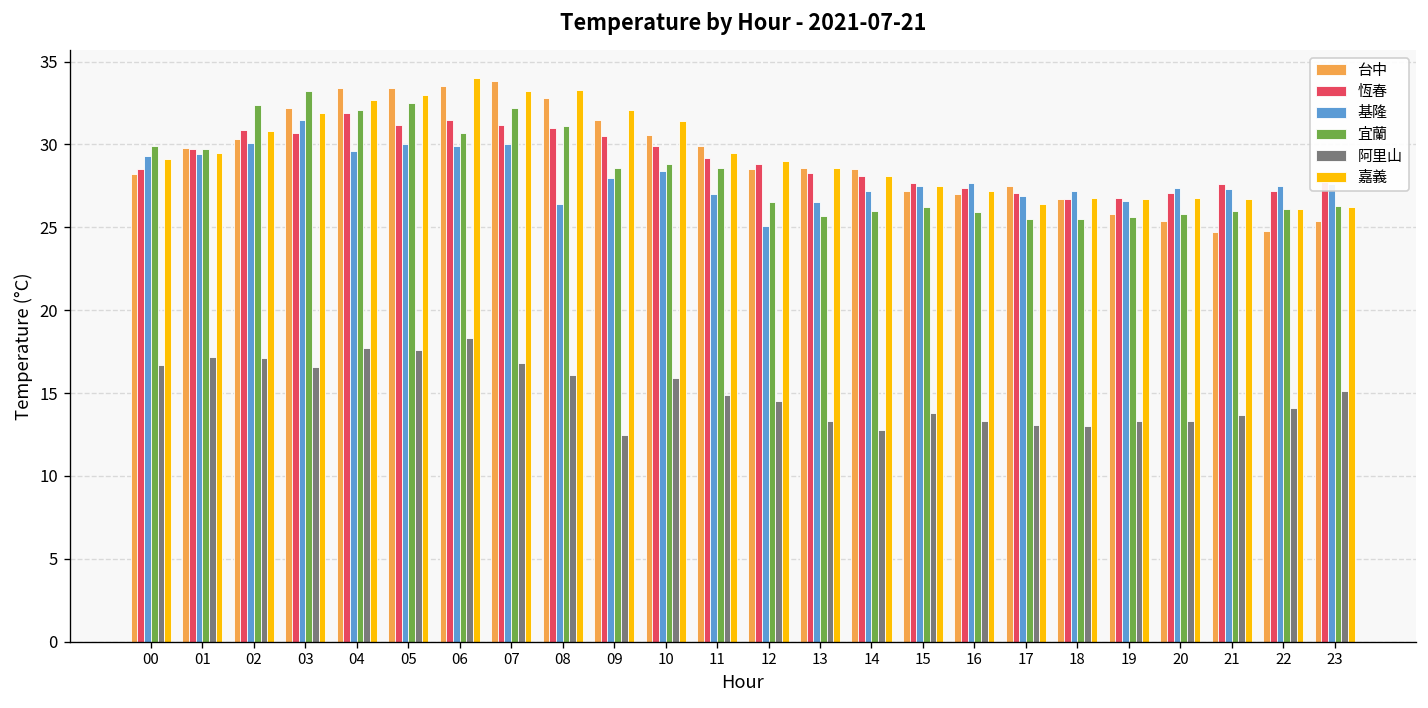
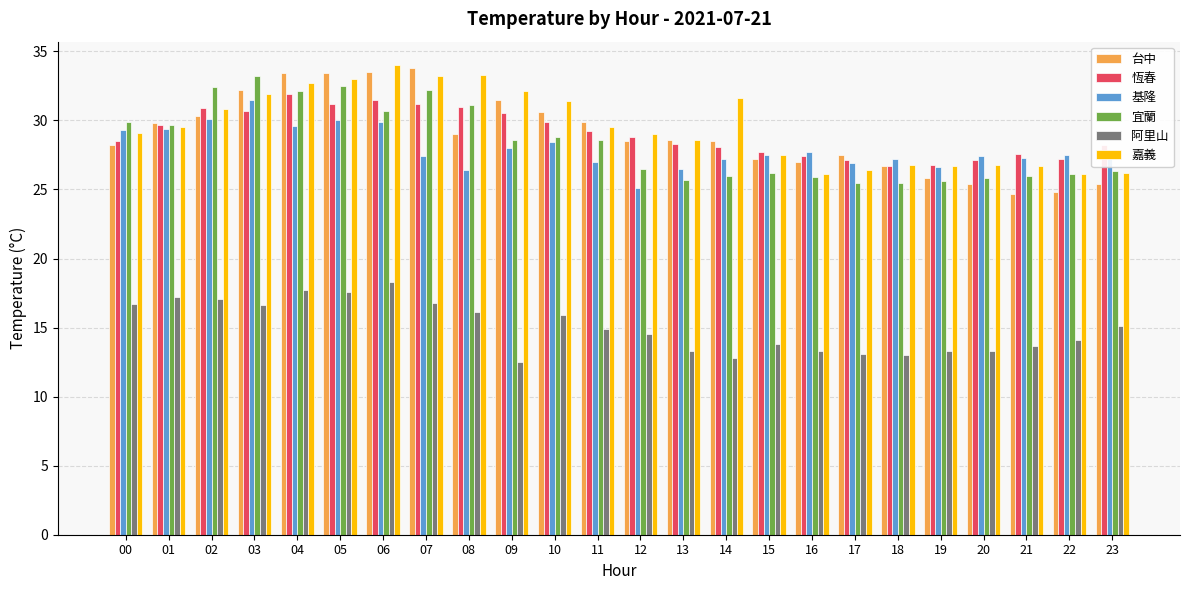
基隆, 07: 30.0 -> 27.4
台中, 08: 32.8 -> 29.0
嘉義, 14: 28.1 -> 31.6
嘉義, 16: 27.2 -> 26.1
